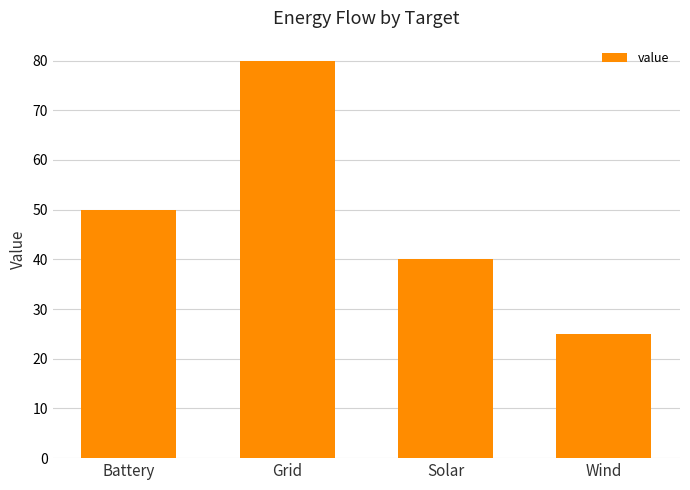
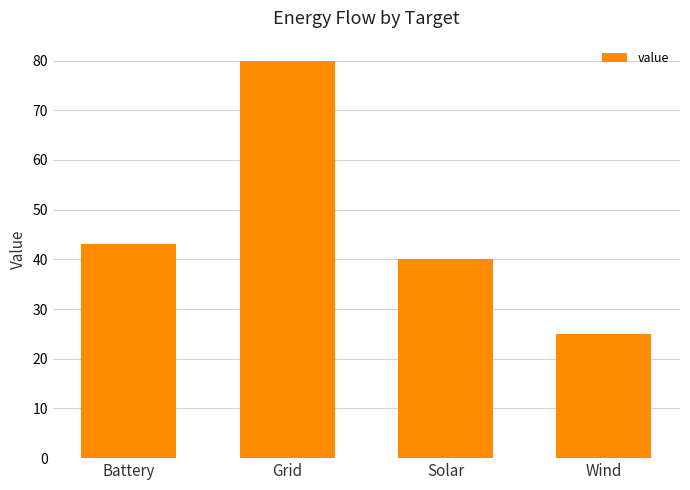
Battery: 50 -> 43
